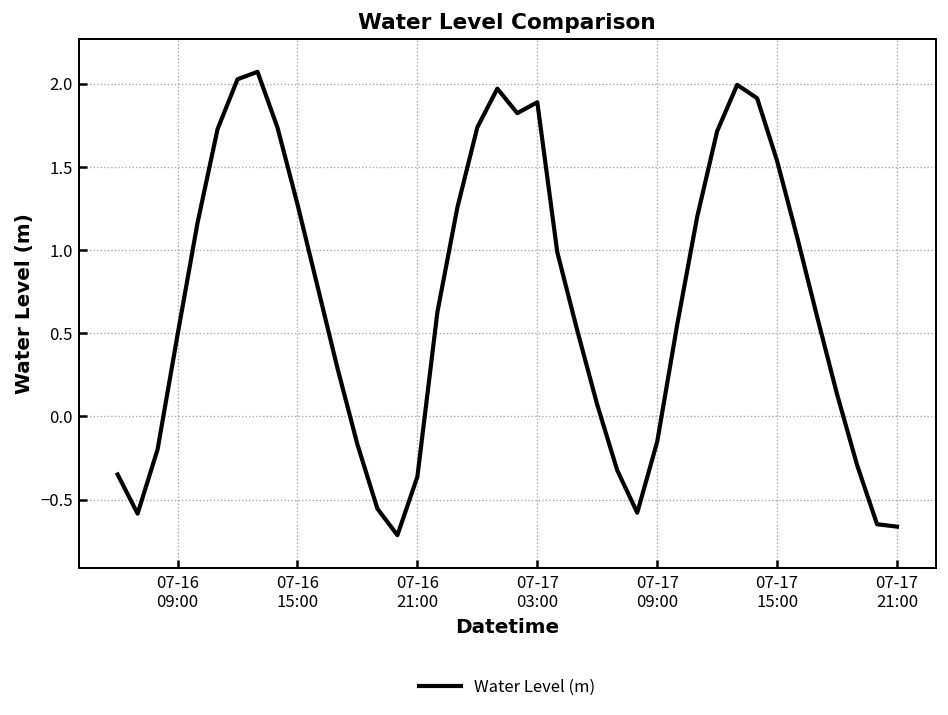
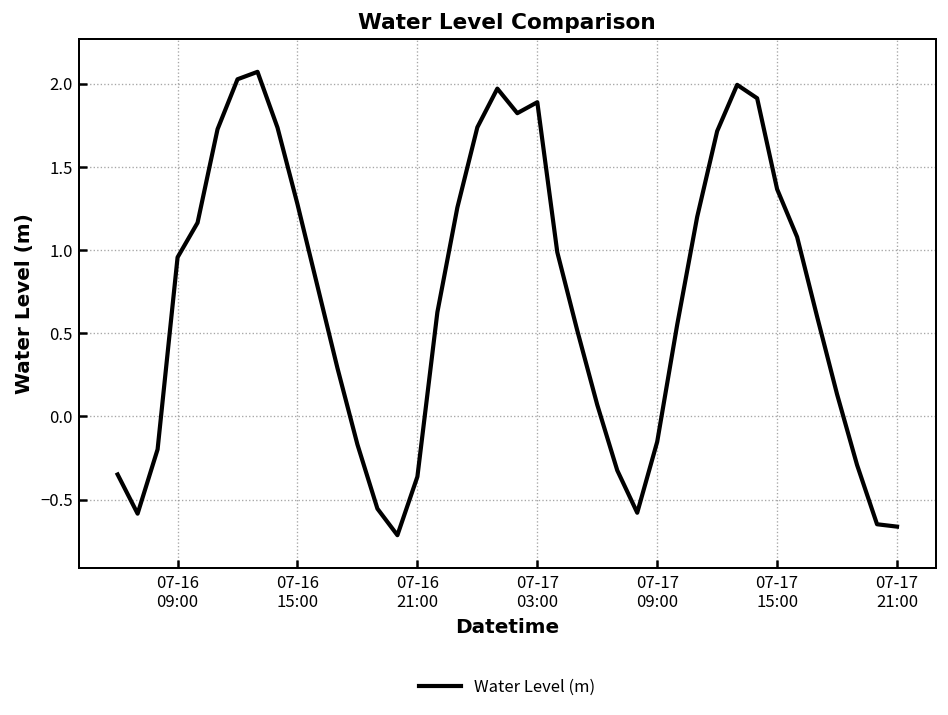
07-16 09:00: 0.49 -> 0.96
07-17 15:00: 1.53 -> 1.37
